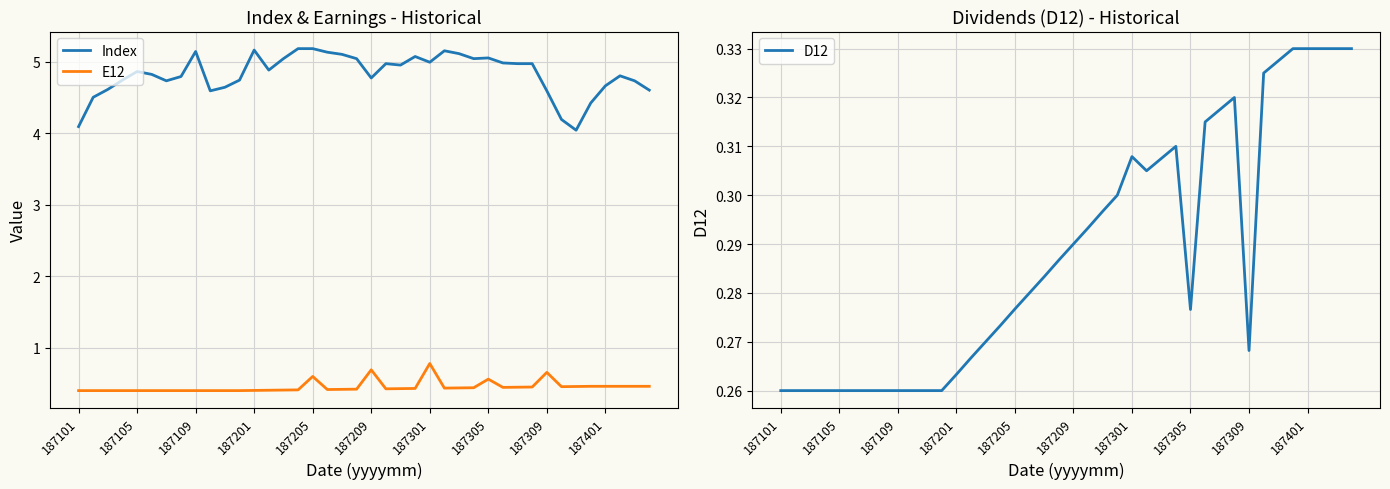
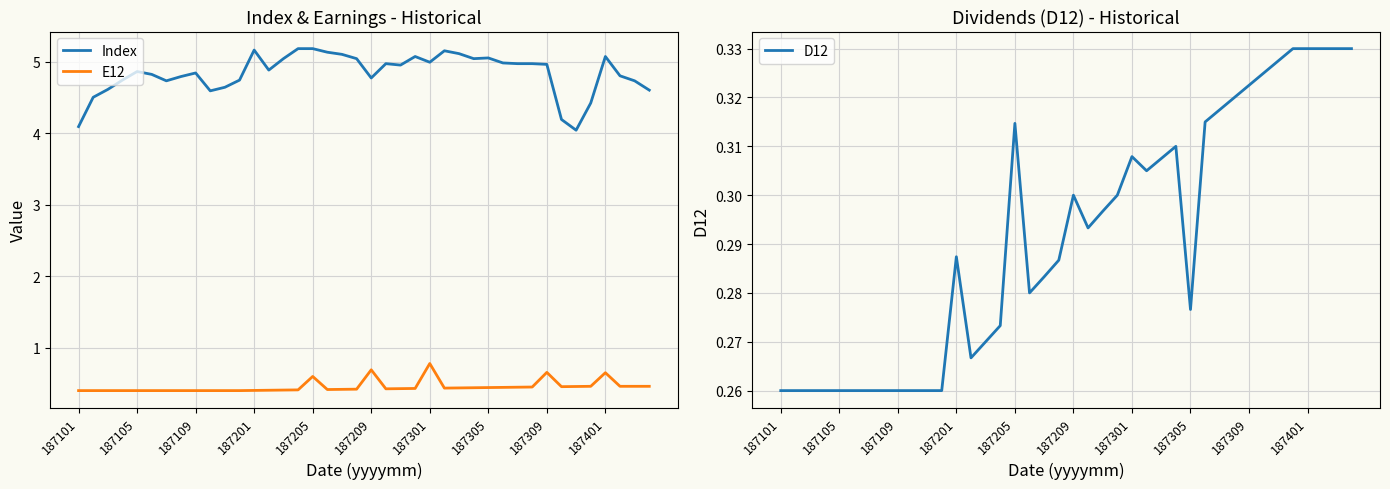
Index & Earnings - Historical, Index, 187109: 5.1 -> 4.8
Index & Earnings - Historical, E12, 187305: 0.6 -> 0.4
Index & Earnings - Historical, Index, 187309: 4.6 -> 5.0
Index & Earnings - Historical, Index, 187401: 4.7 -> 5.1
Index & Earnings - Historical, E12, 187401: 0.5 -> 0.7
Dividends (D12) - Historical, 187201: 0.263 -> 0.287
Dividends (D12) - Historical, 187205: 0.277 -> 0.315
Dividends (D12) - Historical, 187209: 0.29 -> 0.30
Dividends (D12) - Historical, 187309: 0.268 -> 0.323
